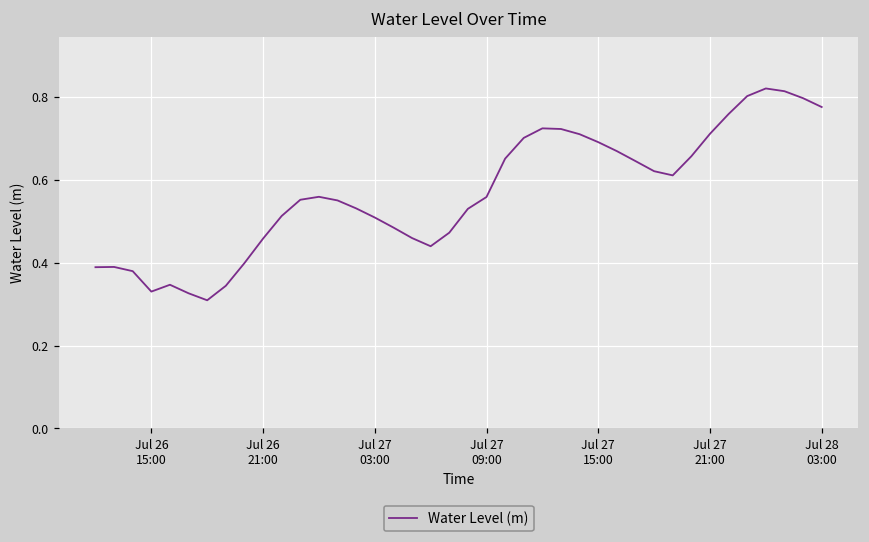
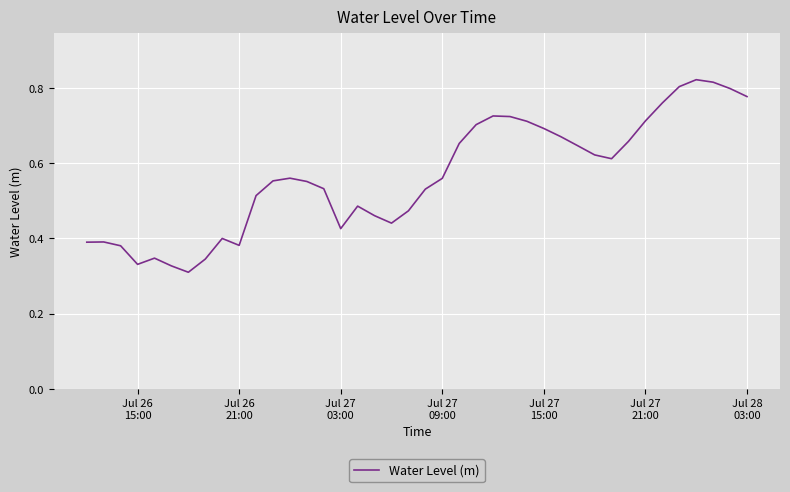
Jul 26 21:00: 0.46 -> 0.38
Jul 27 03:00: 0.51 -> 0.43
